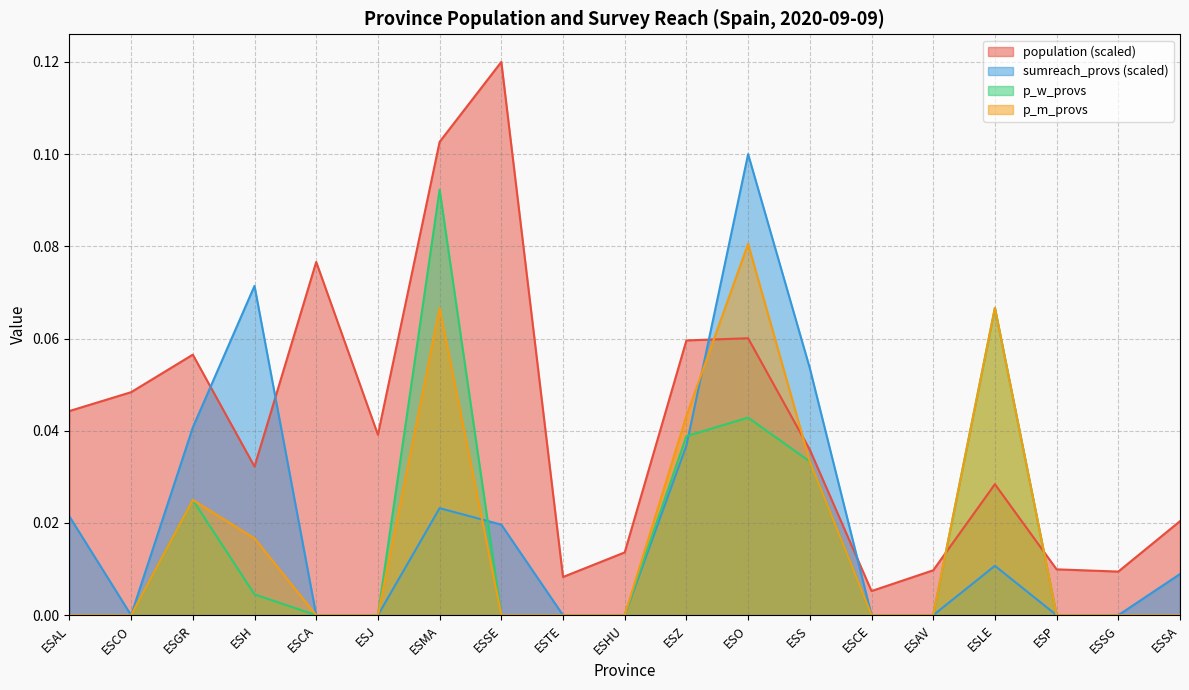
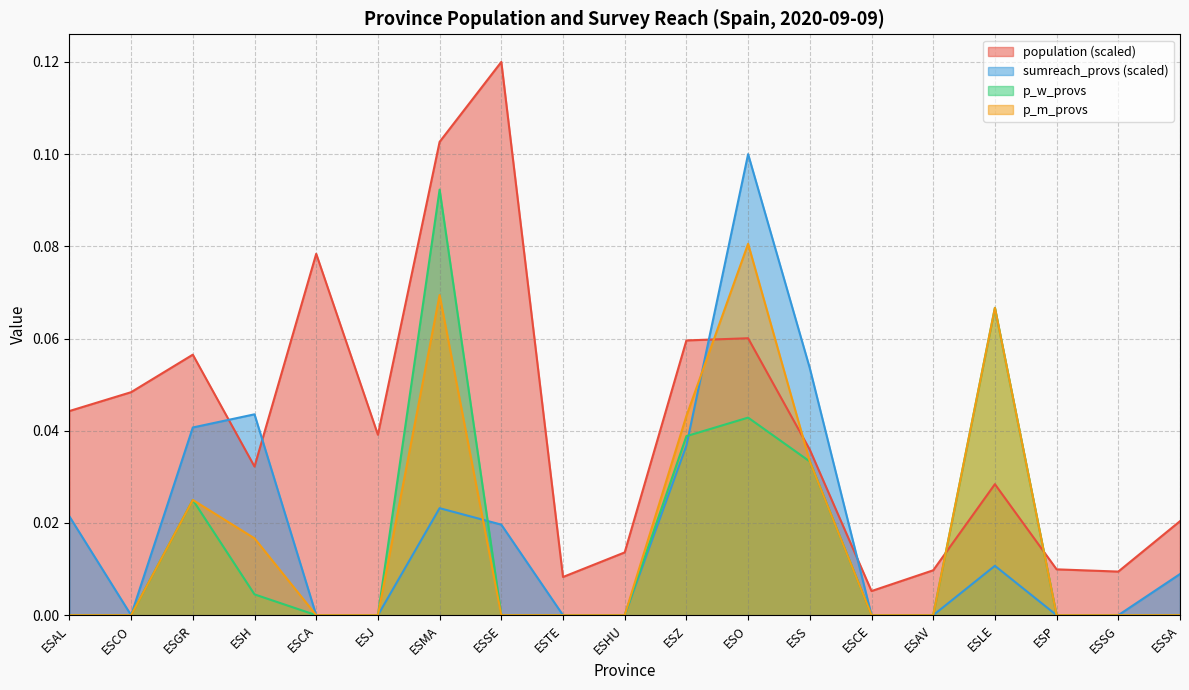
sumreach_provs (scaled), ESH: 0.071 -> 0.044
population (scaled), ESCA: 0.077 -> 0.078
p_m_provs, ESMA: 0.067 -> 0.069
